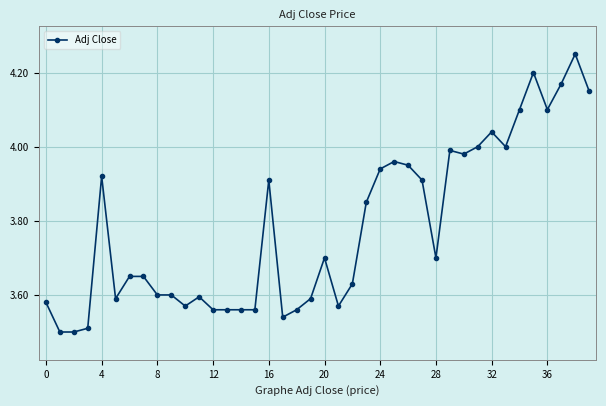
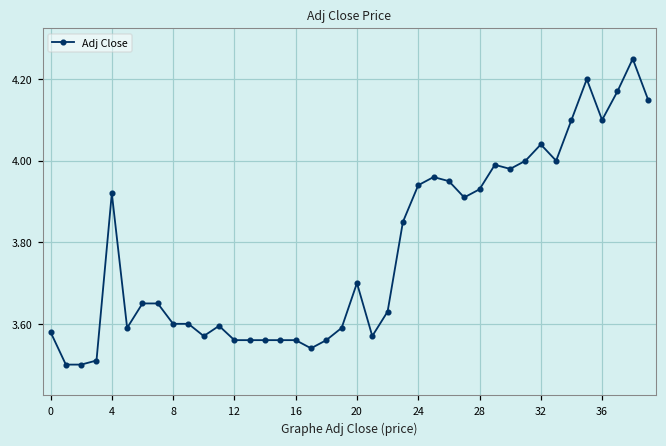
16: 3.91 -> 3.56
28: 3.70 -> 3.93
